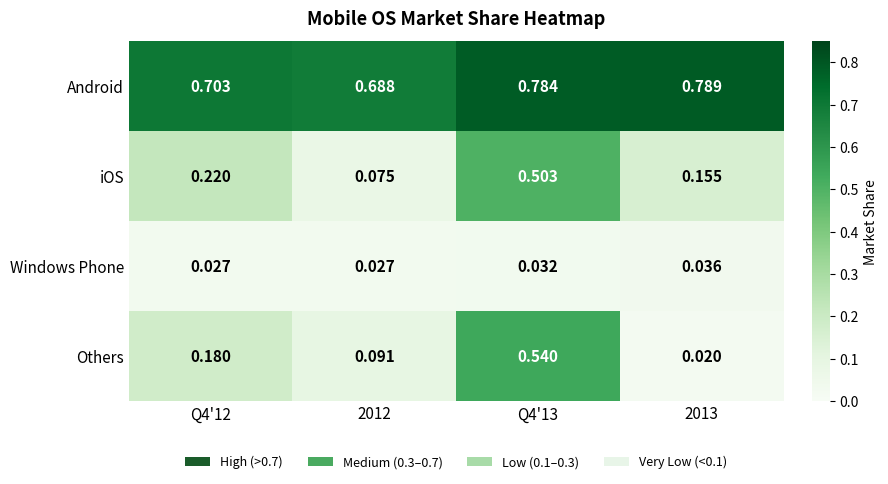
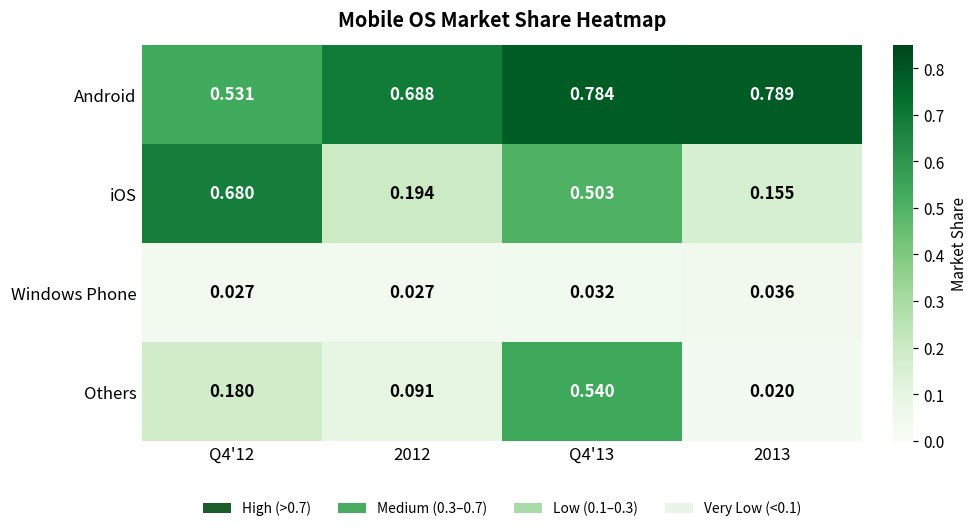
Android, Q4'12: 0.703 -> 0.531
iOS, Q4'12: 0.220 -> 0.680
iOS, 2012: 0.075 -> 0.194
